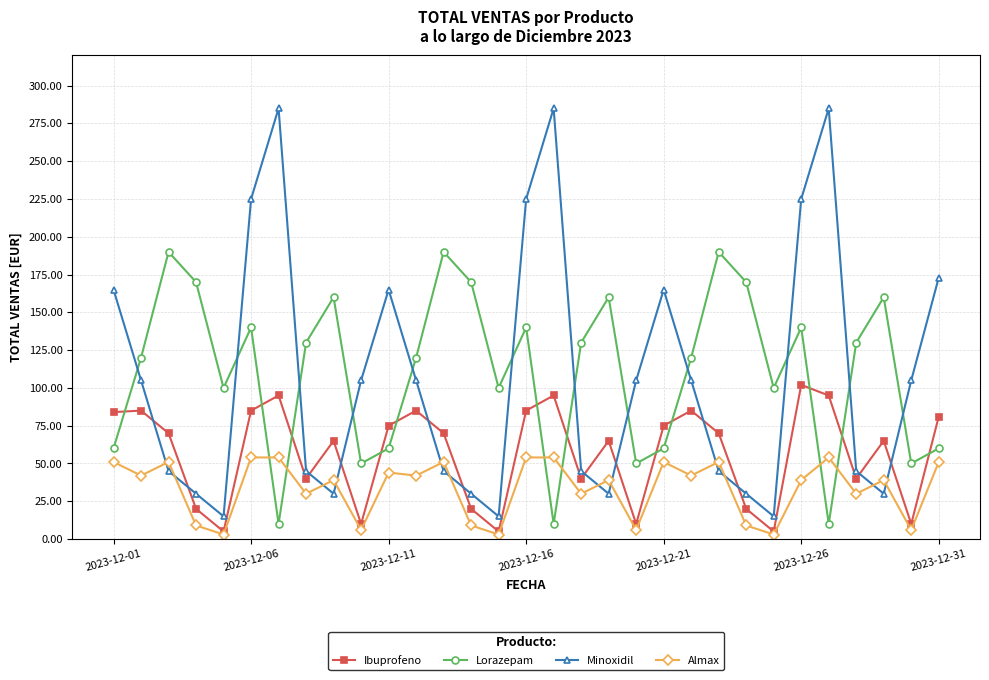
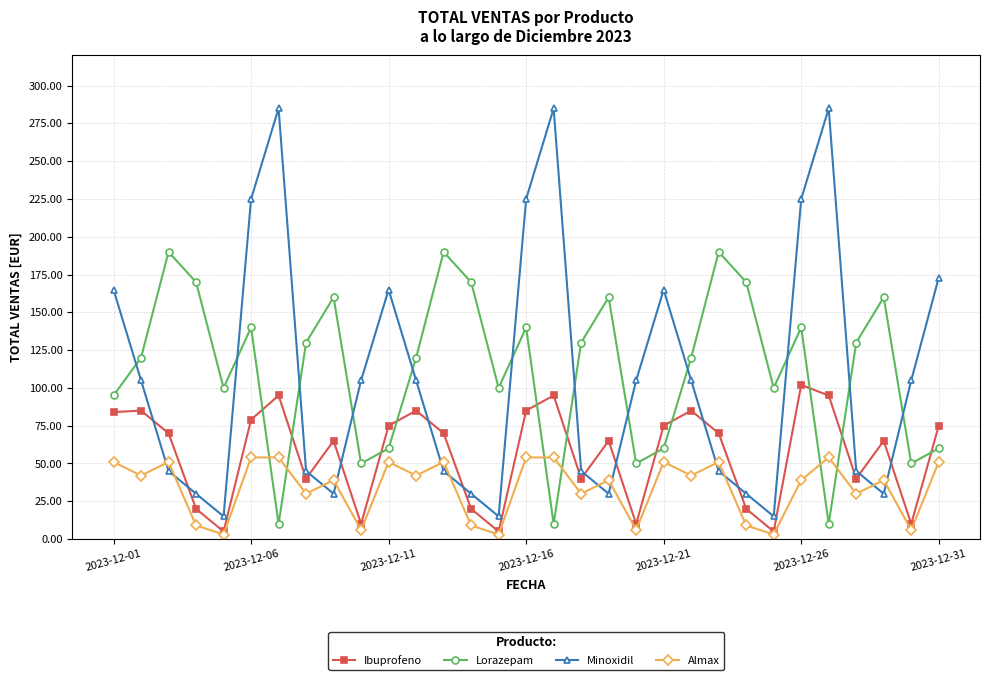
Lorazepam, 2023-12-01: 60 -> 95
Ibuprofeno, 2023-12-06: 85 -> 79
Almax, 2023-12-11: 44 -> 51
Ibuprofeno, 2023-12-31: 81 -> 75
